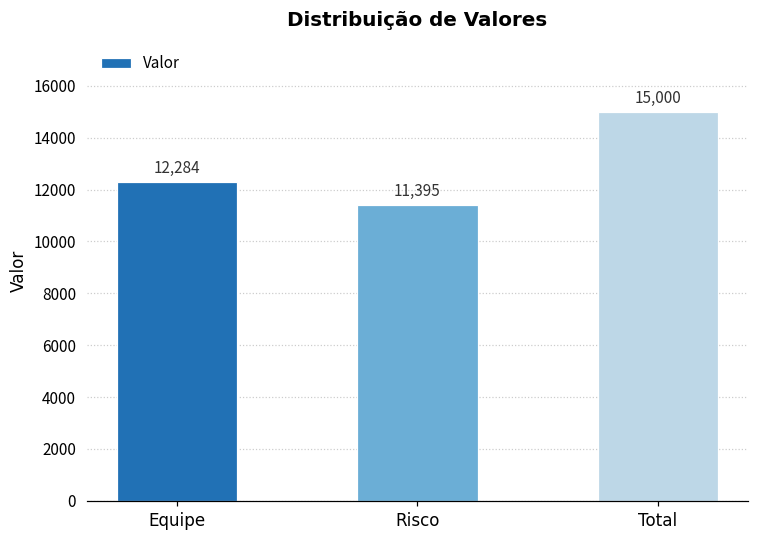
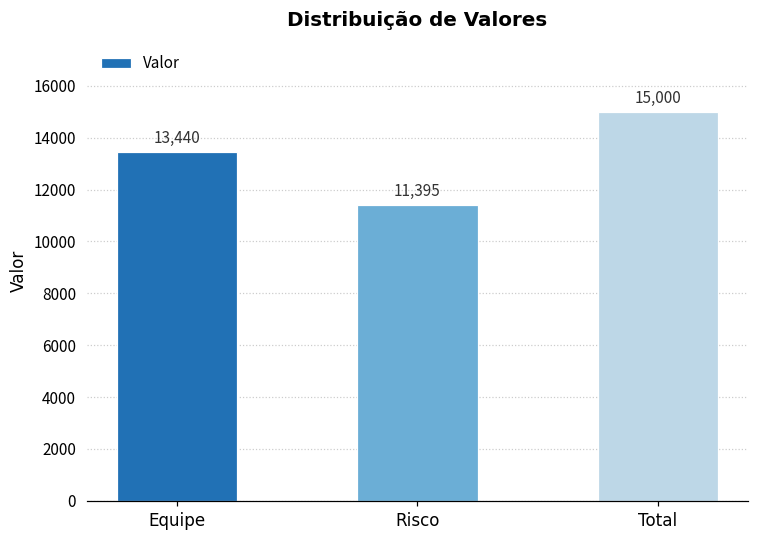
Equipe: 12,284 -> 13,440
